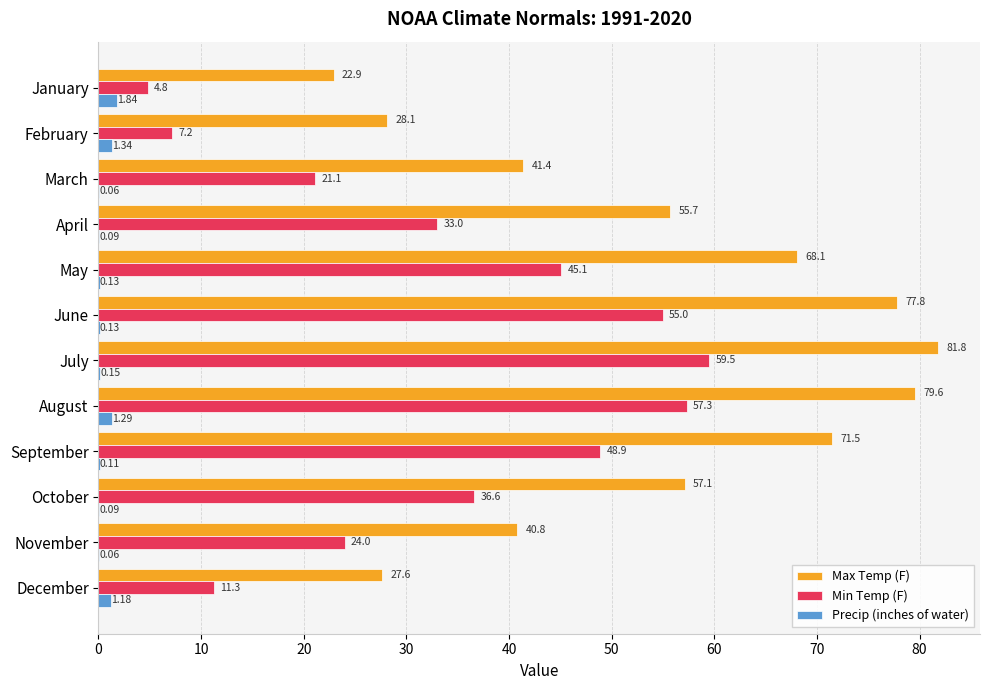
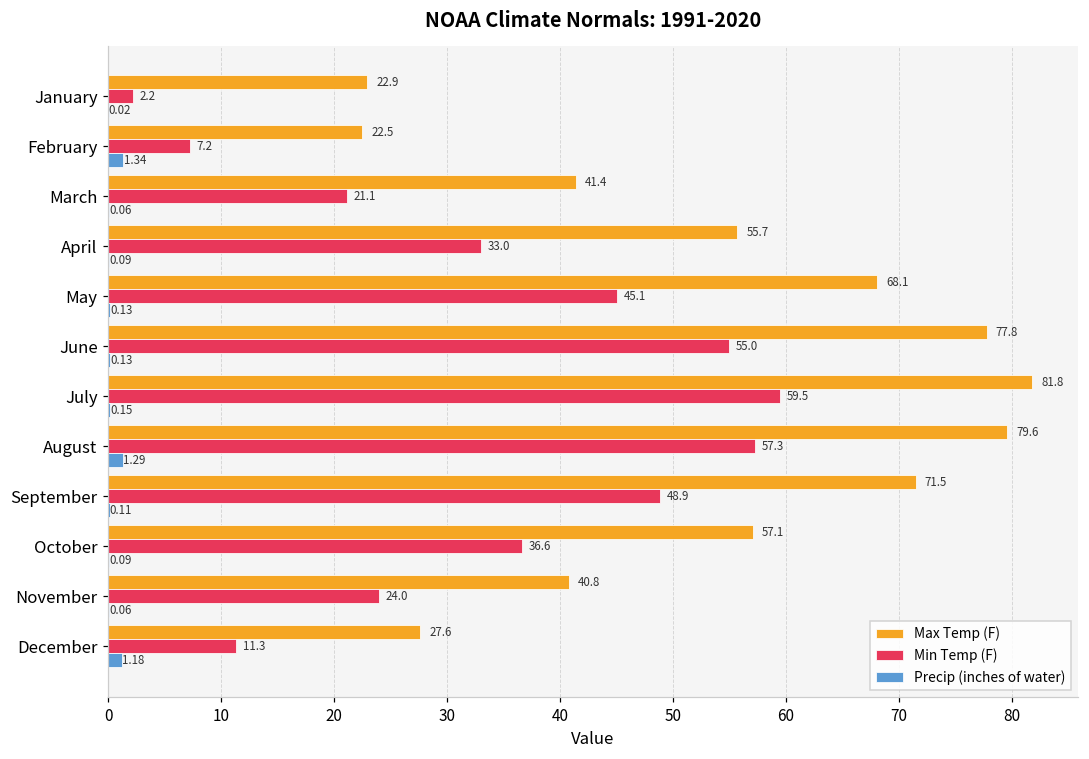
Min Temp (F), January: 4.8 -> 2.2
Precip (inches of water), January: 1.84 -> 0.02
Max Temp (F), February: 28.1 -> 22.5
